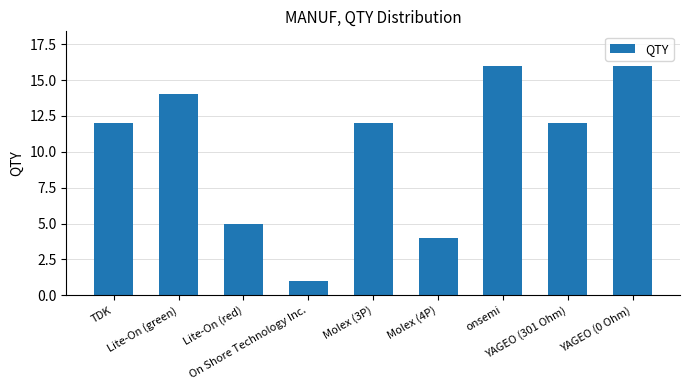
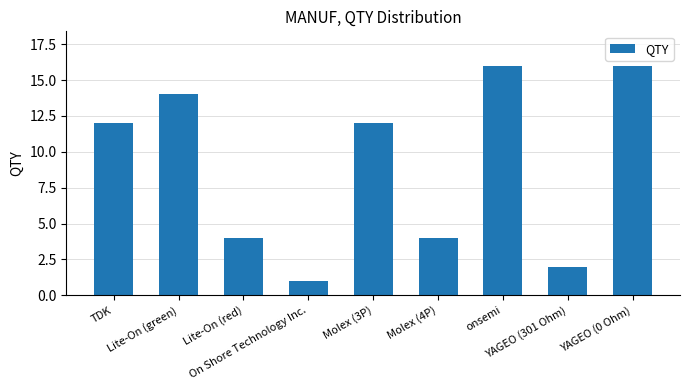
Lite-On (red): 5 -> 4
YAGEO (301 Ohm): 12 -> 2
